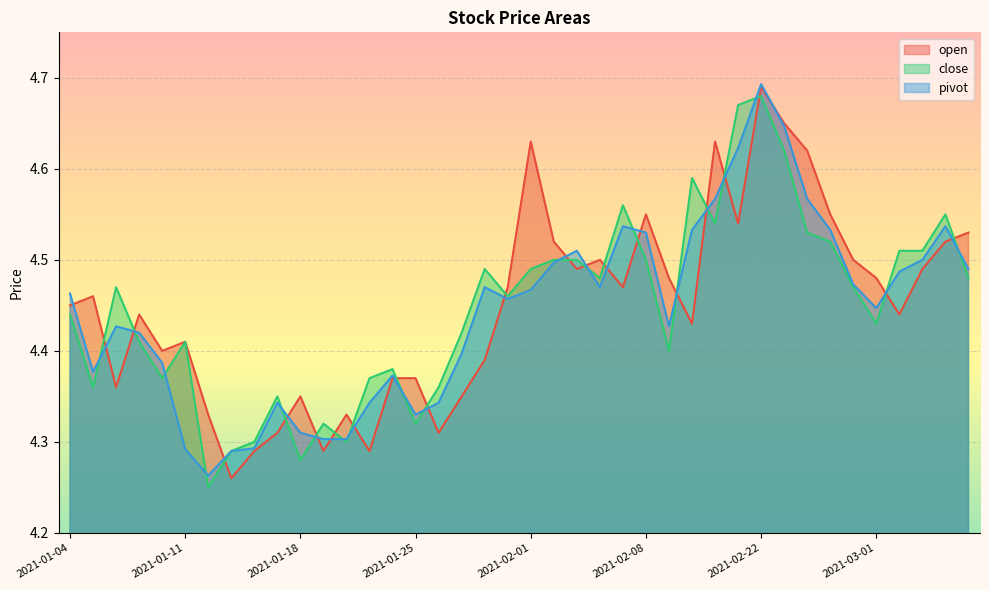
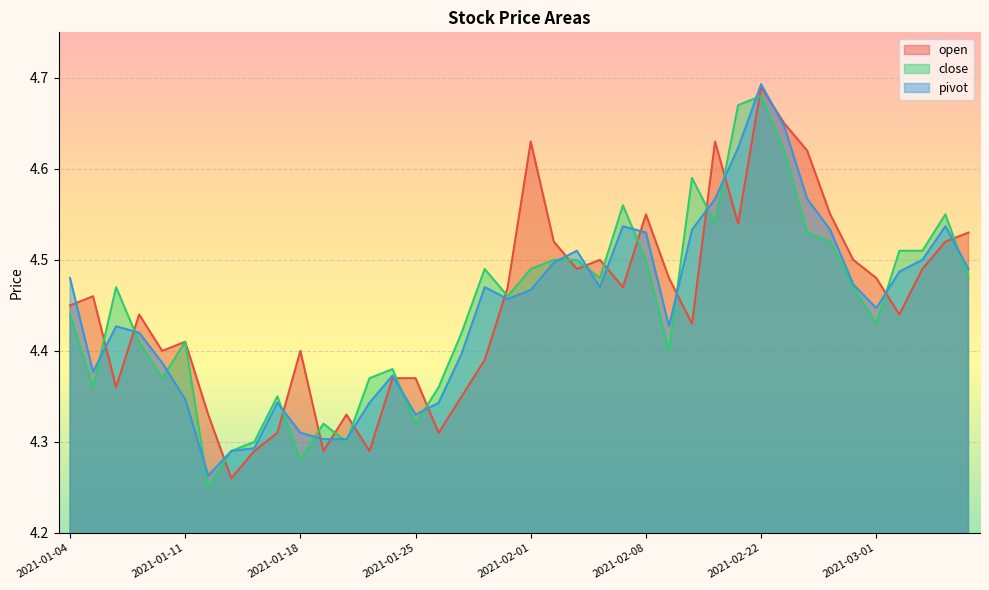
pivot, 2021-01-04: 4.46 -> 4.48
pivot, 2021-01-11: 4.29 -> 4.35
open, 2021-01-18: 4.35 -> 4.40
